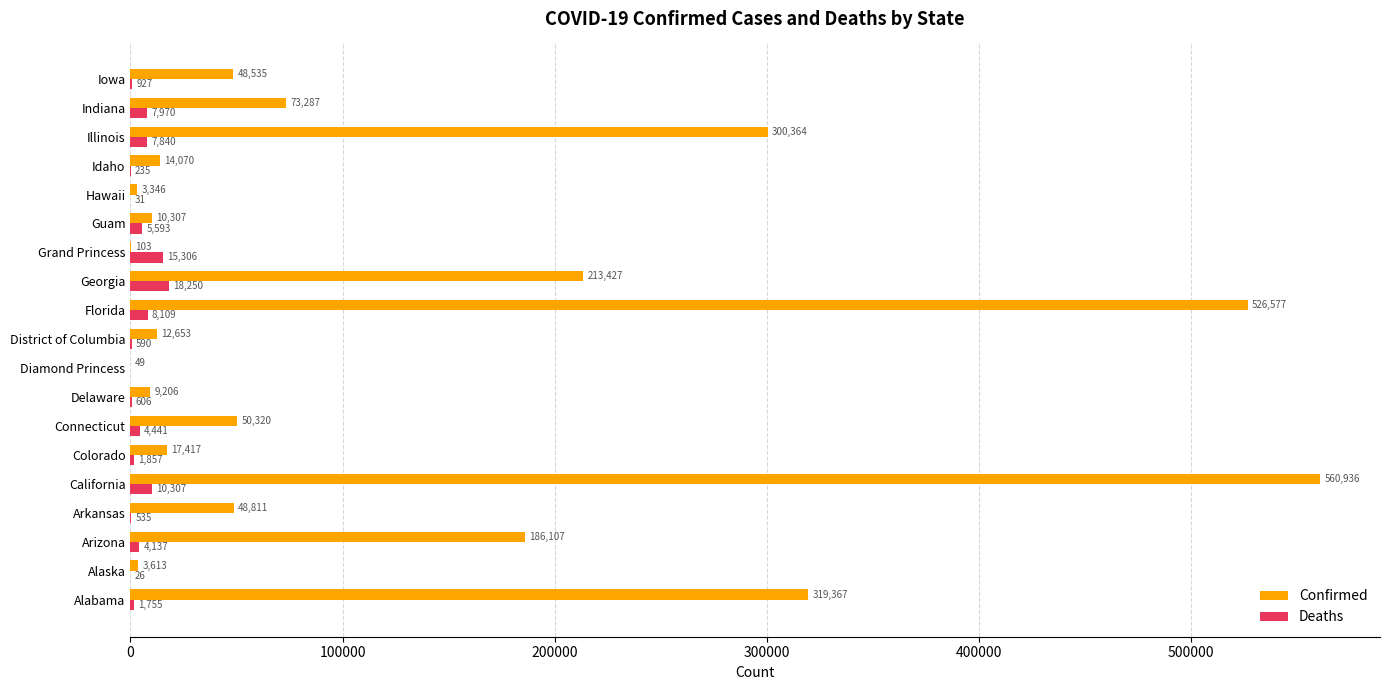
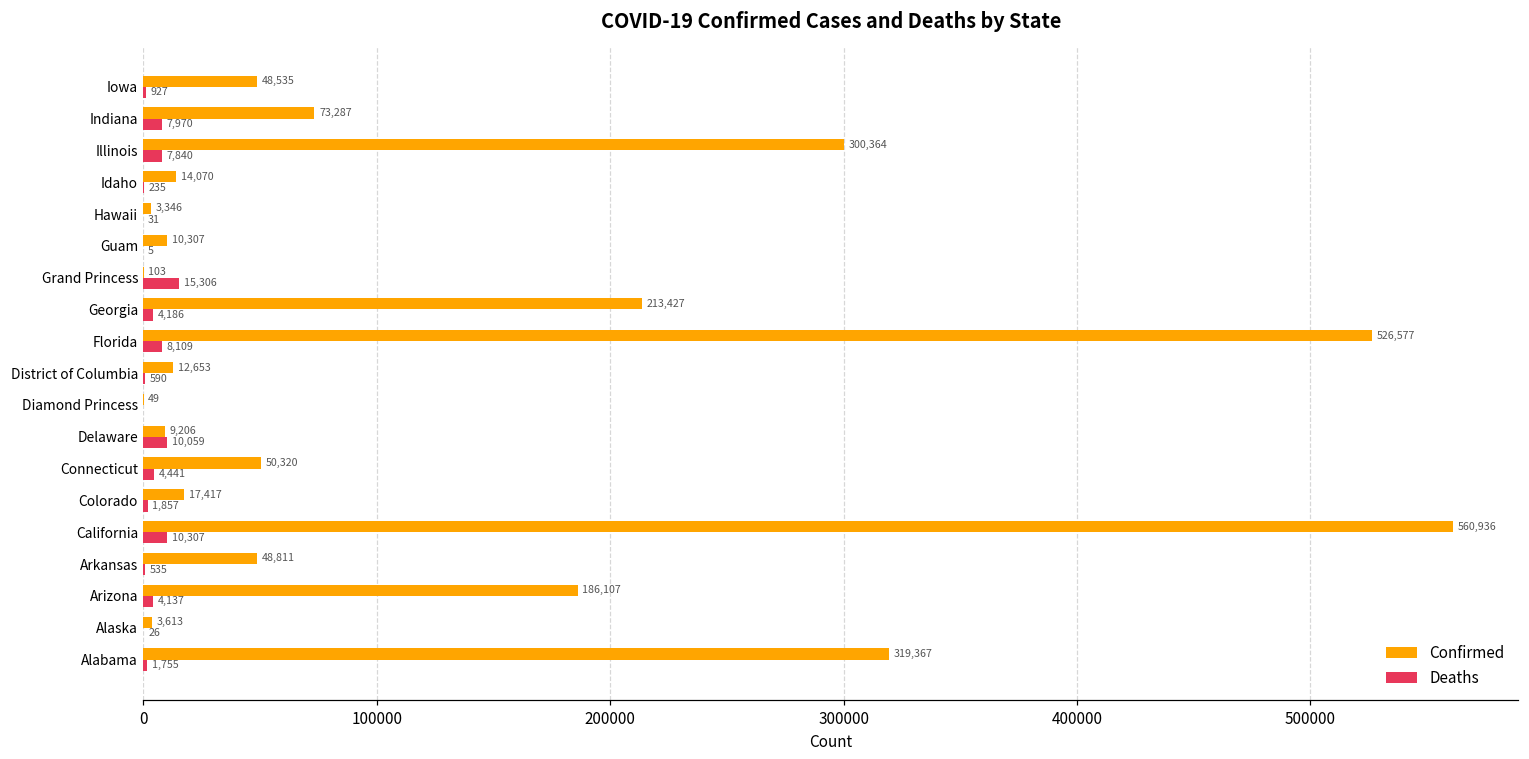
Deaths, Guam: 5,593 -> 5
Deaths, Georgia: 18,250 -> 4,186
Deaths, Delaware: 606 -> 10,059
